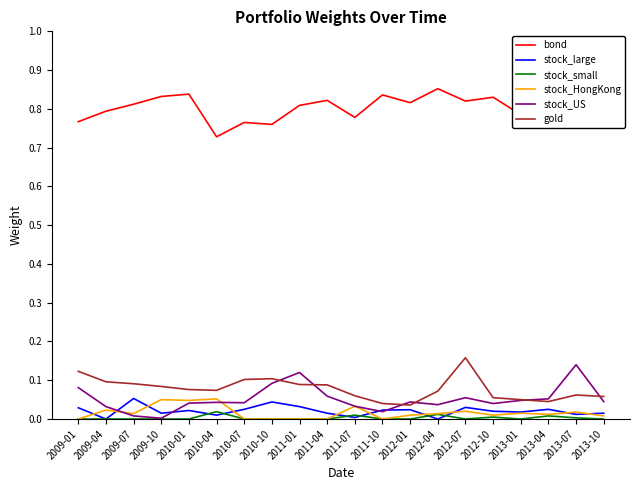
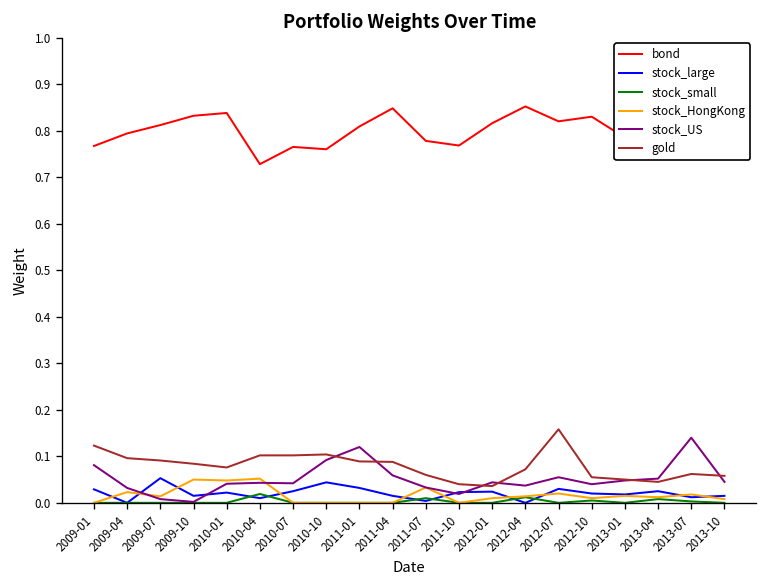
gold, 2010-04: 0.07 -> 0.10
bond, 2011-04: 0.82 -> 0.85
bond, 2011-10: 0.84 -> 0.77
